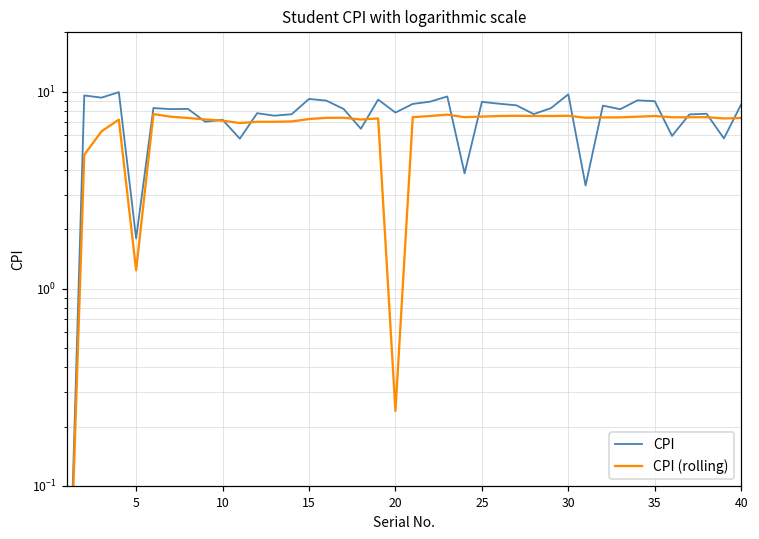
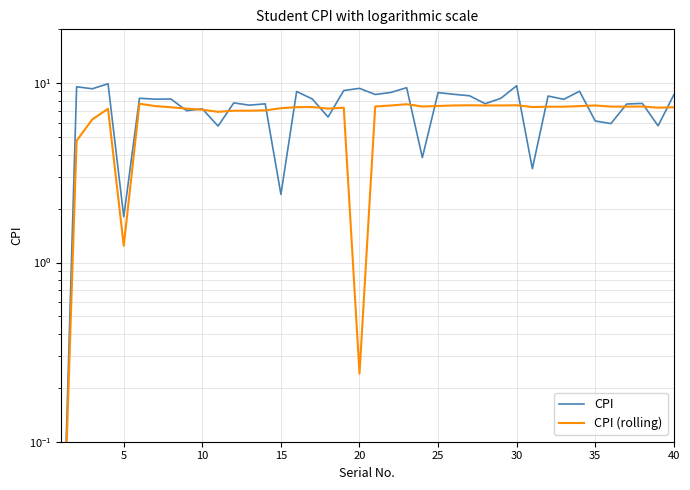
CPI, 15: 9 -> 2.4
CPI, 20: 8 -> 9
CPI, 35: 9 -> 6.2
